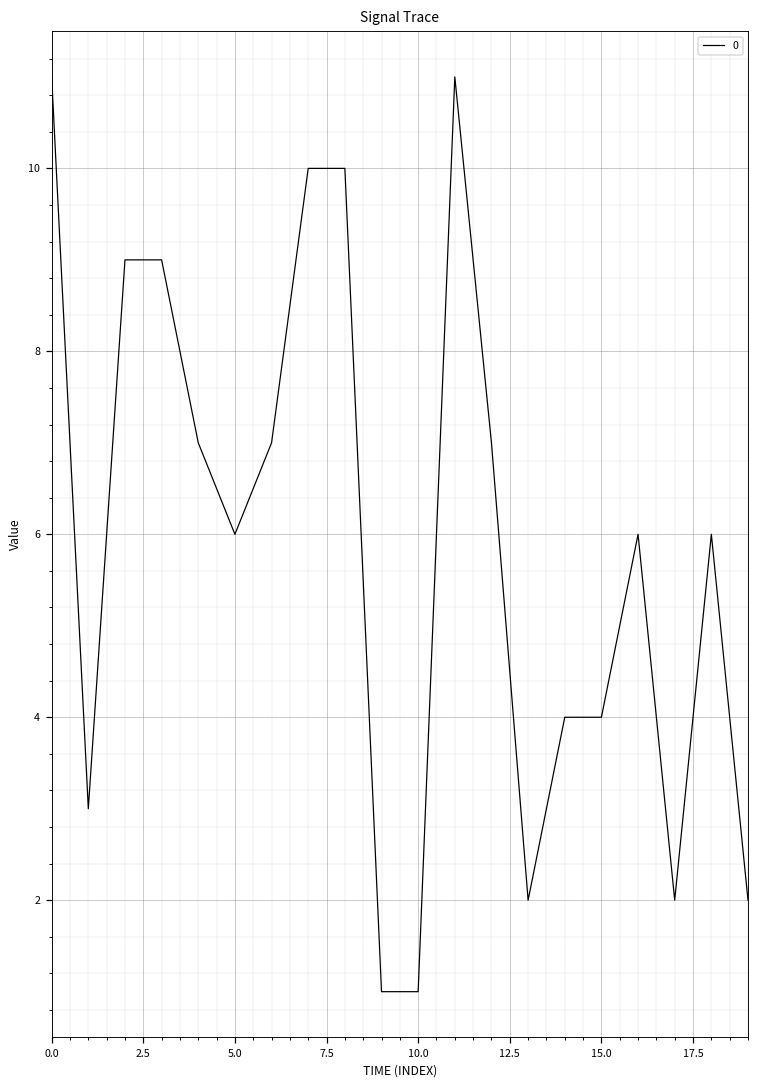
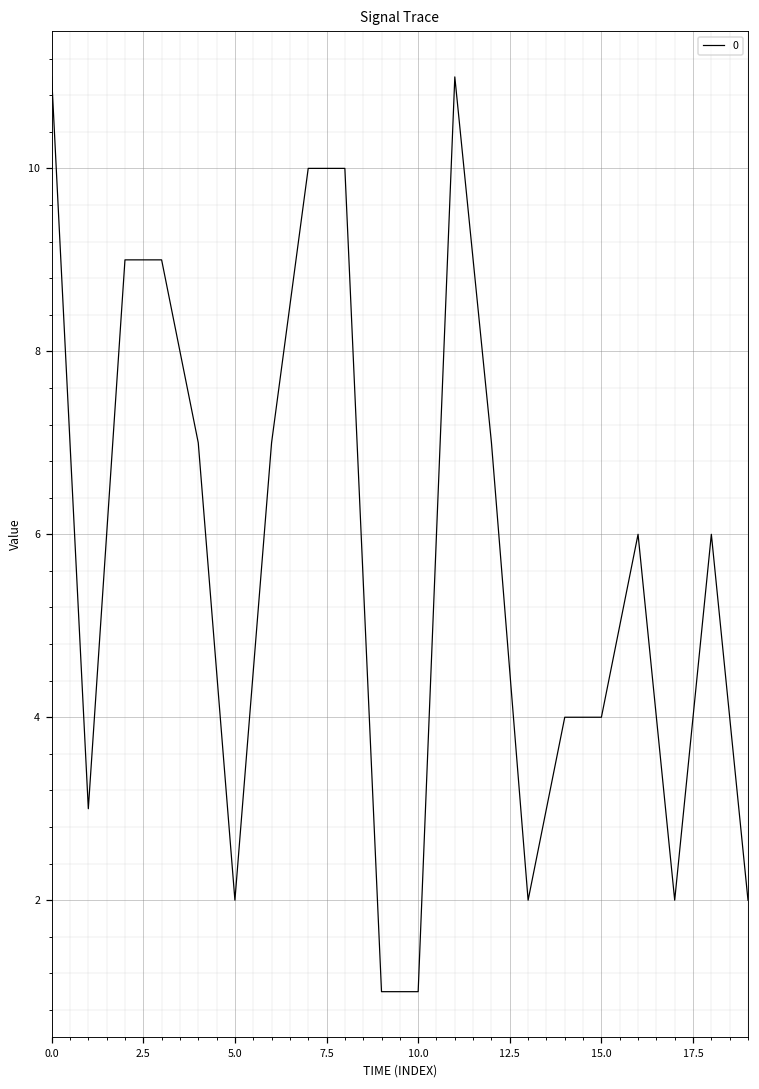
5.0: 6 -> 2
